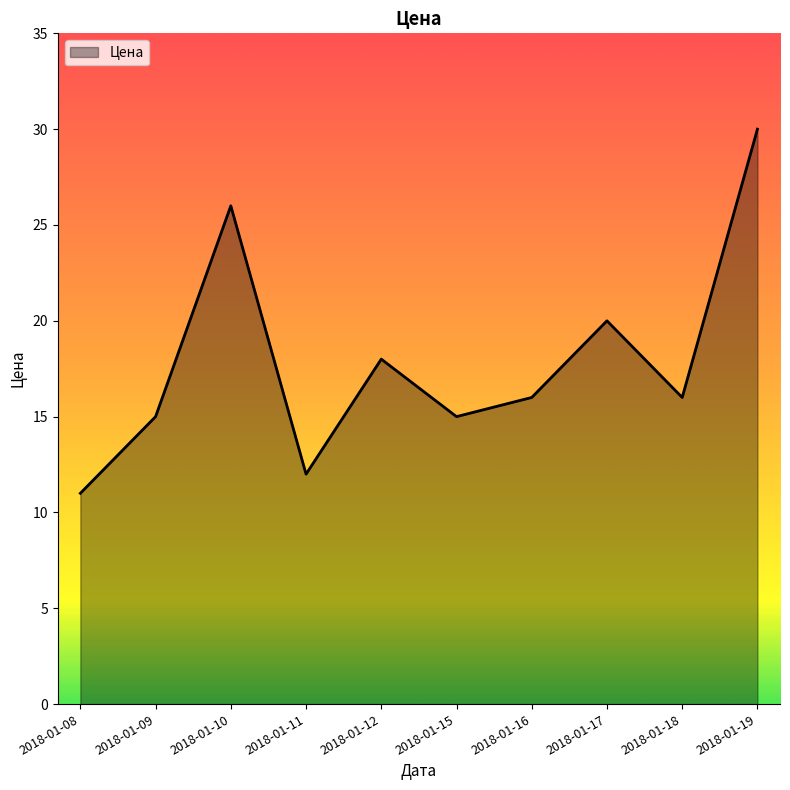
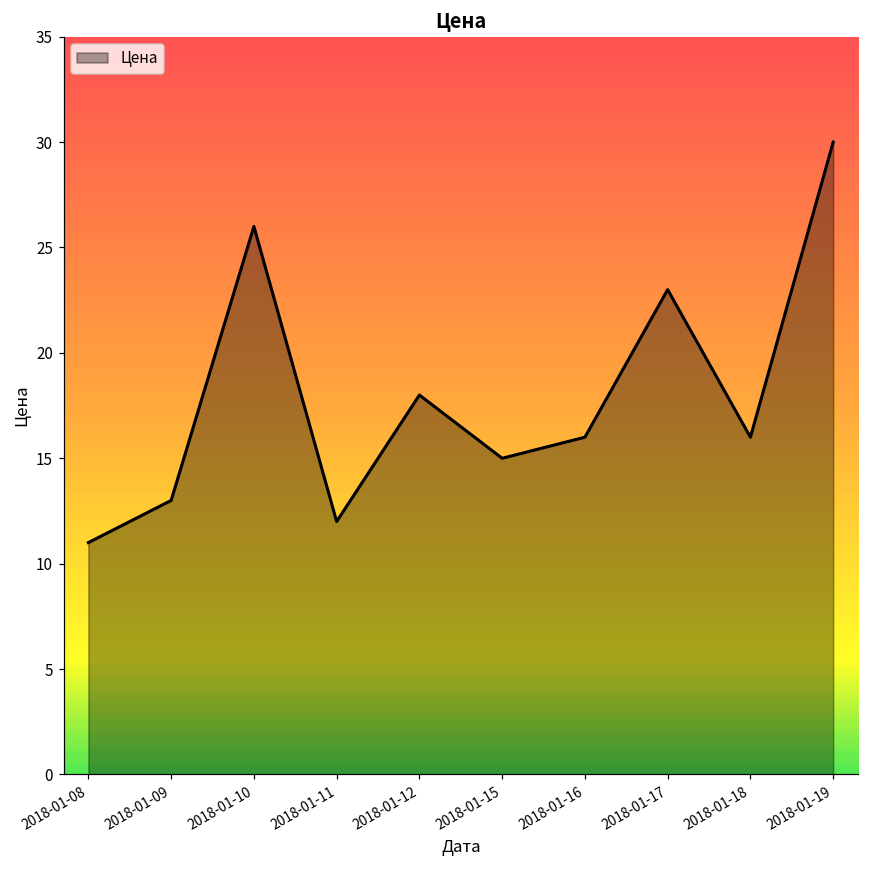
2018-01-09: 15 -> 13
2018-01-17: 20 -> 23
